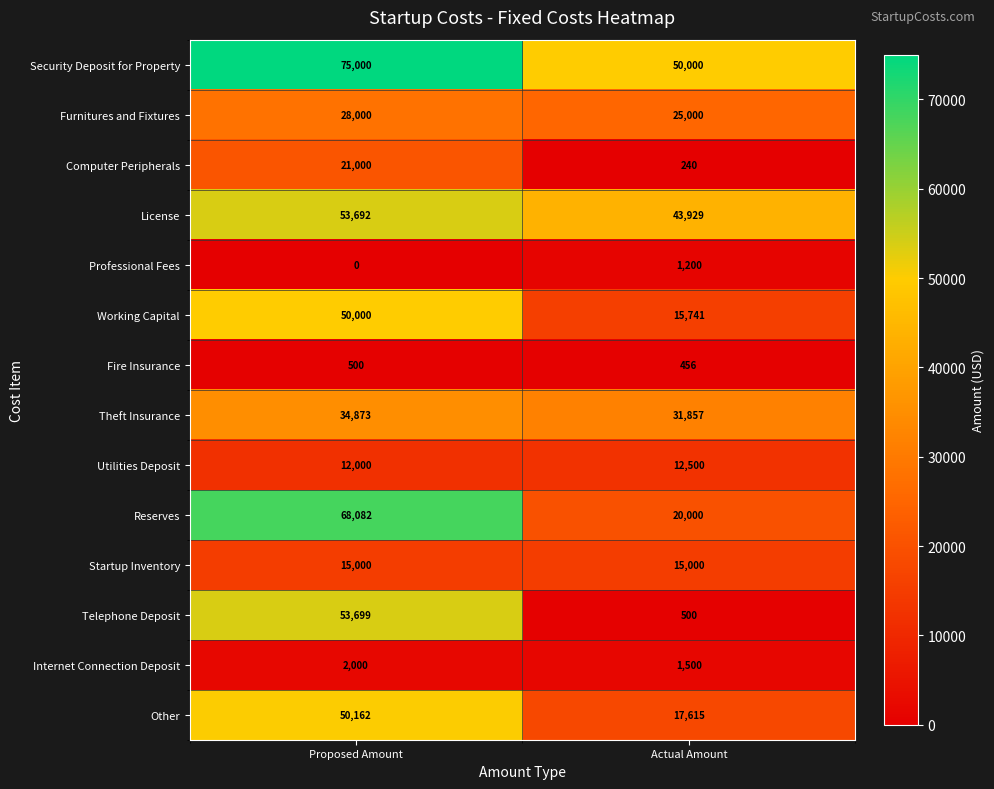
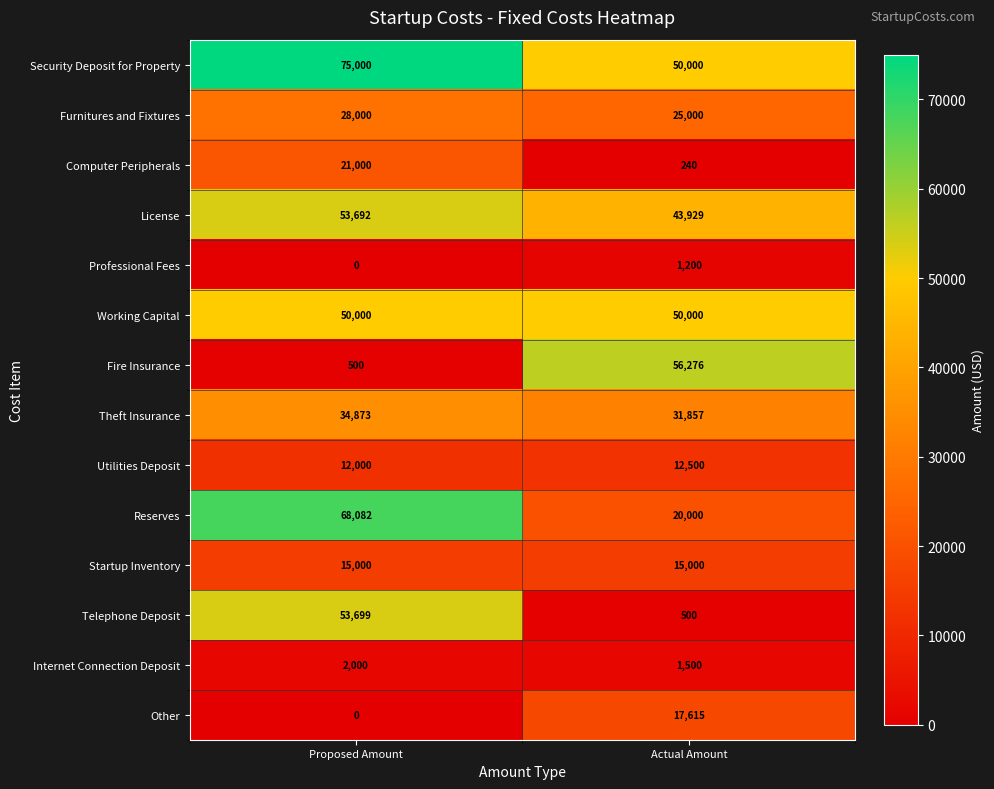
Working Capital, Actual Amount: 15,741 -> 50,000
Fire Insurance, Actual Amount: 456 -> 56,276
Other, Proposed Amount: 50,162 -> 0
